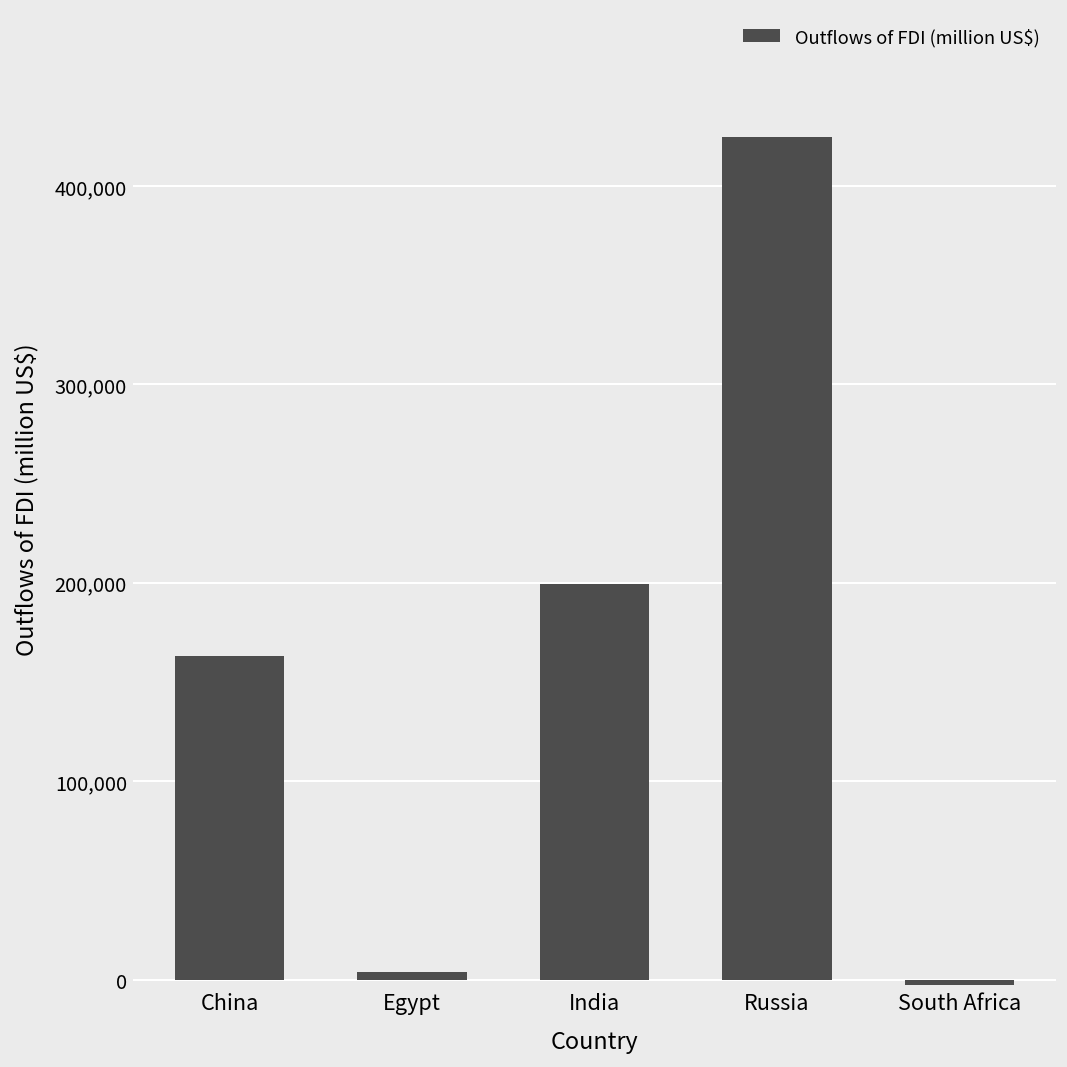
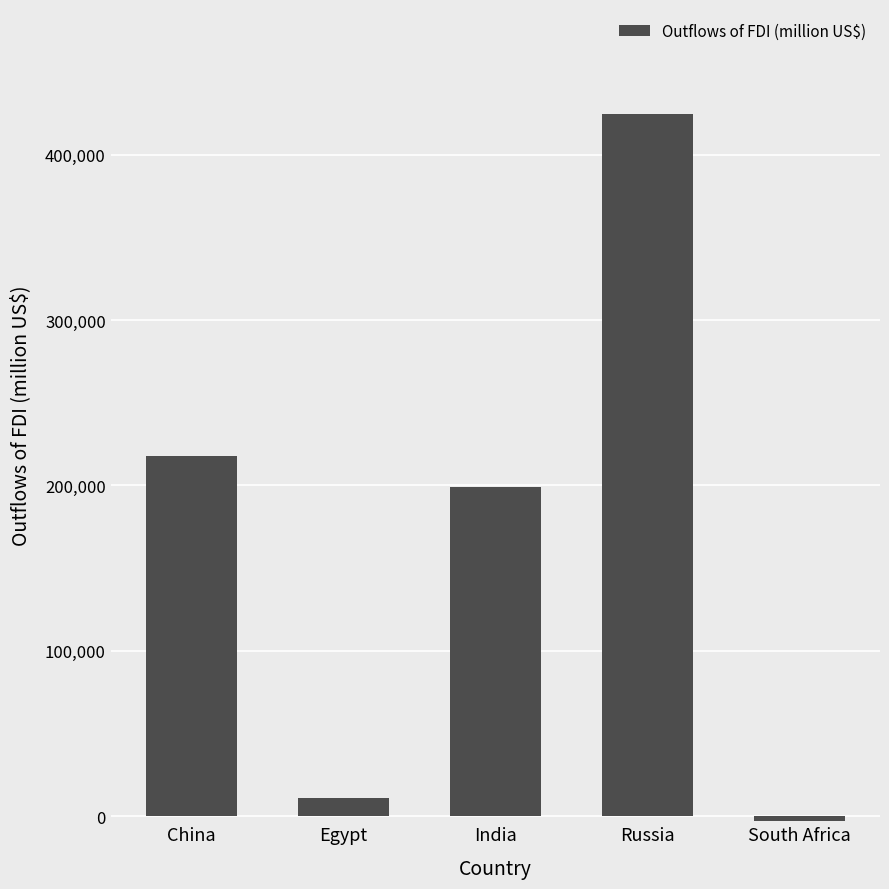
China: 163,000 -> 218,000
Egypt: 4,000 -> 11,000
